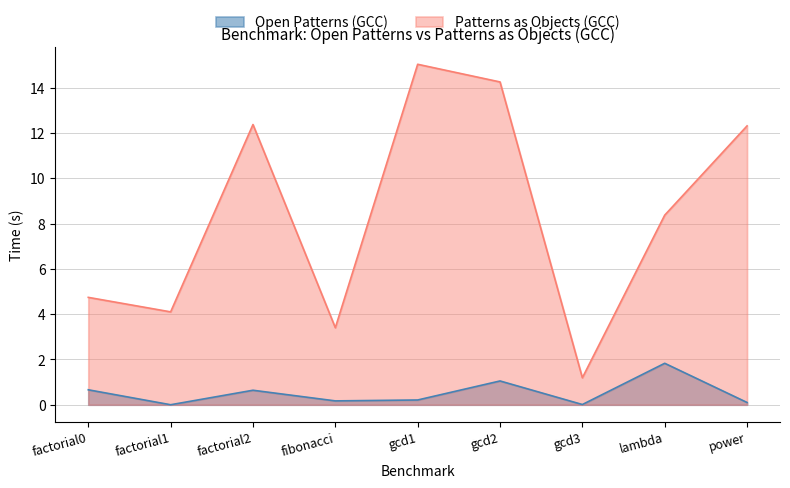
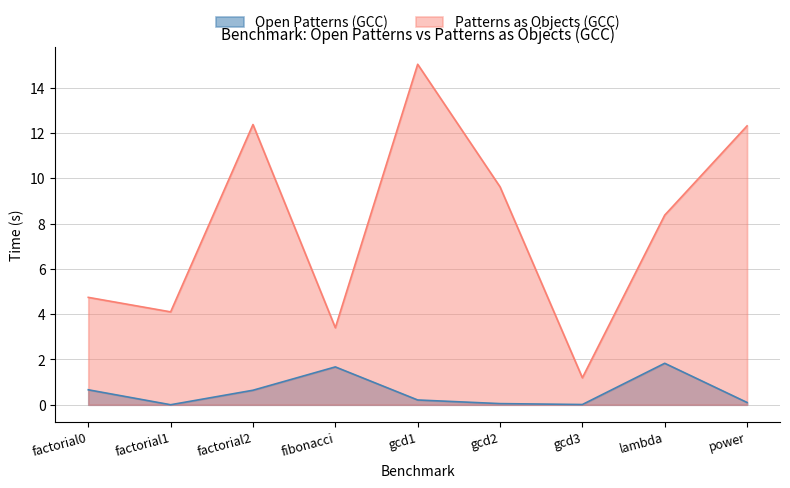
Open Patterns (GCC), fibonacci: 0.2 -> 1.7
Open Patterns (GCC), gcd2: 1.1 -> 0.1
Patterns as Objects (GCC), gcd2: 14.3 -> 9.6
